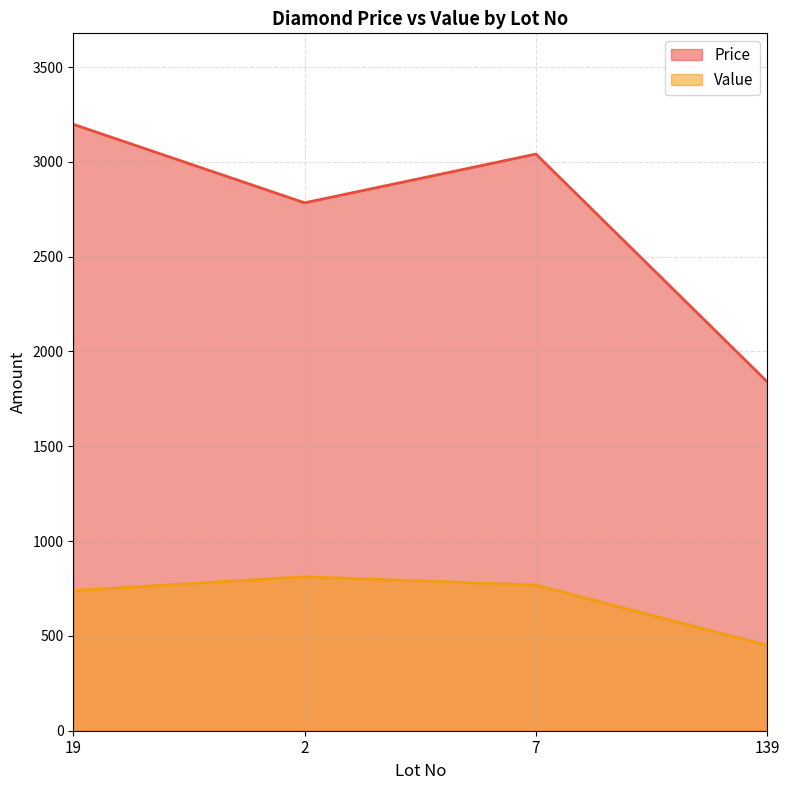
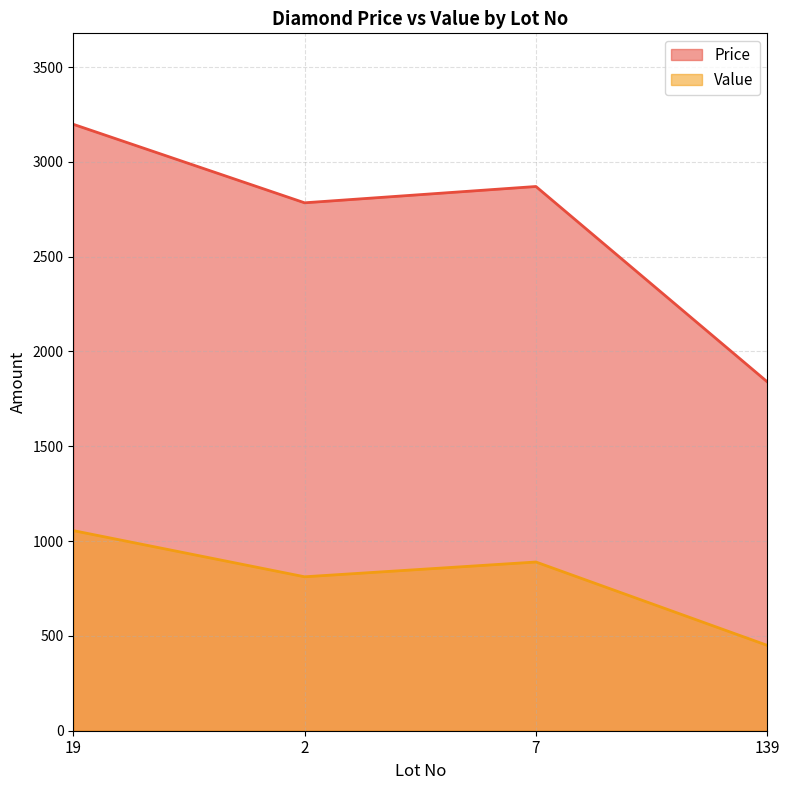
Value, 19: 740 -> 1060
Price, 7: 3040 -> 2870
Value, 7: 770 -> 890
